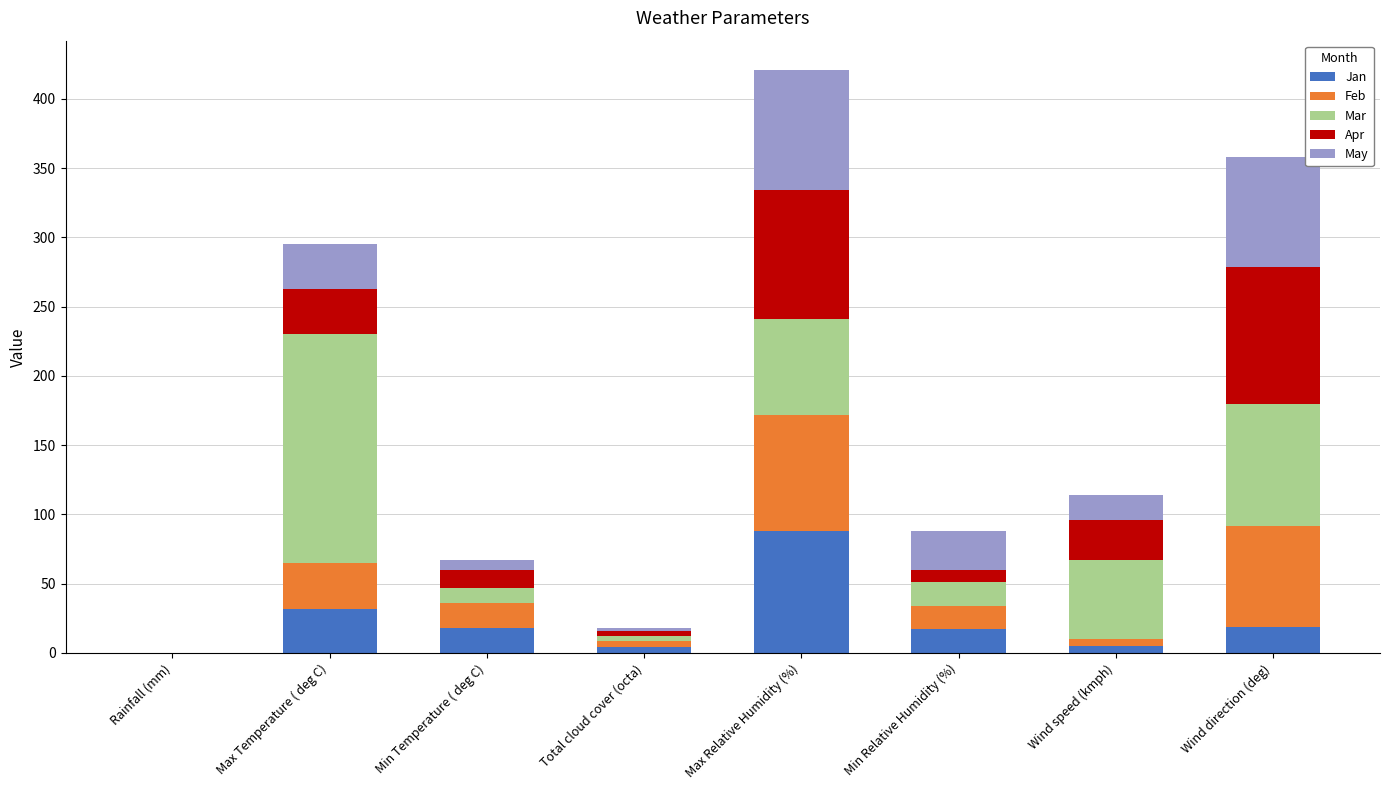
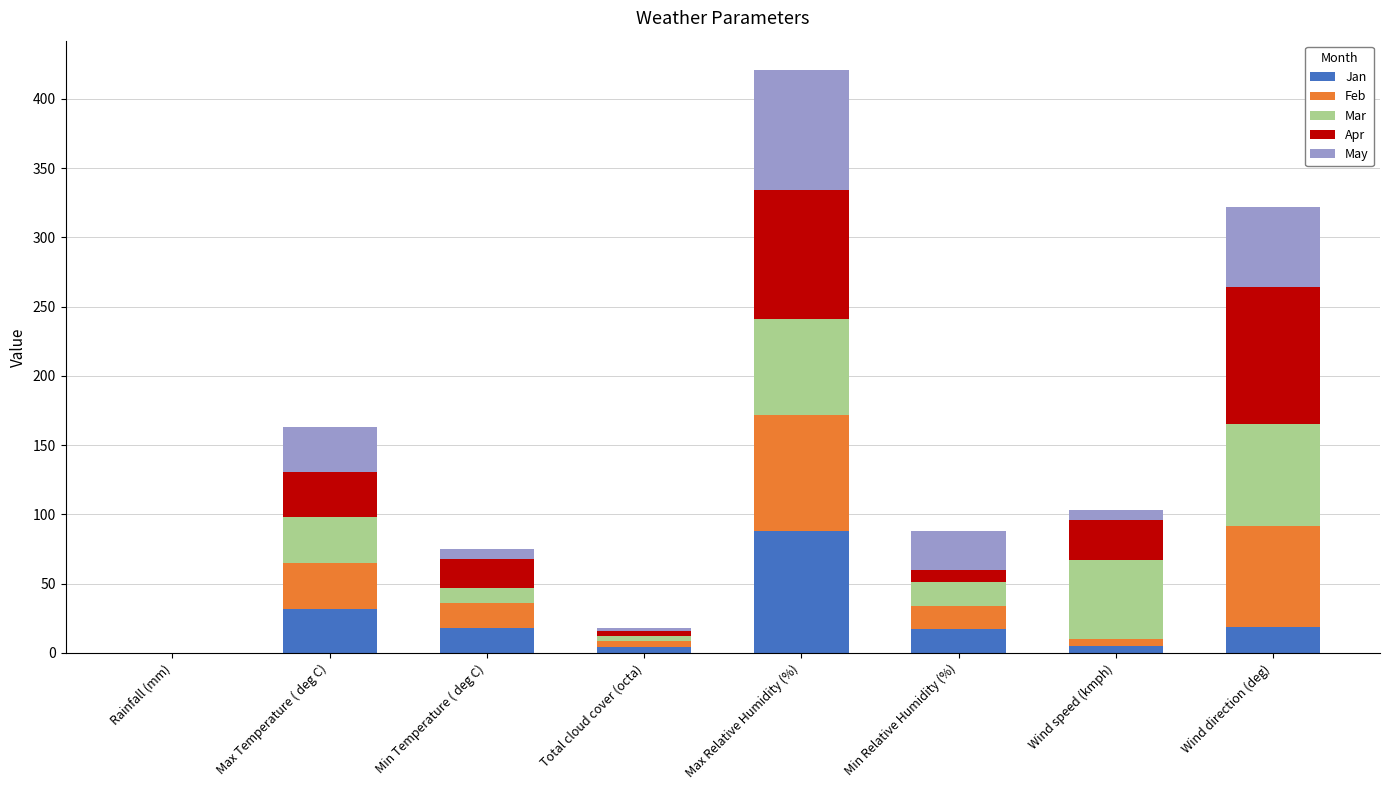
Mar, Max Temperature ( deg C): 165 -> 33
Apr, Min Temperature ( deg C): 13 -> 21
May, Wind speed (kmph): 18 -> 7
Mar, Wind direction (deg): 88 -> 73
May, Wind direction (deg): 79 -> 58
